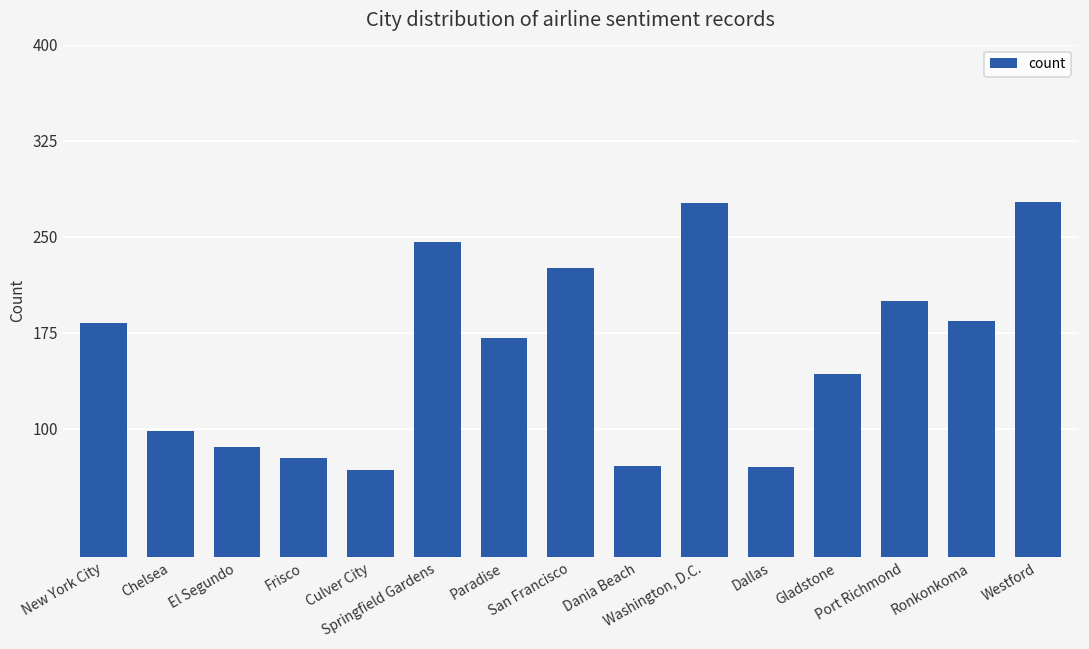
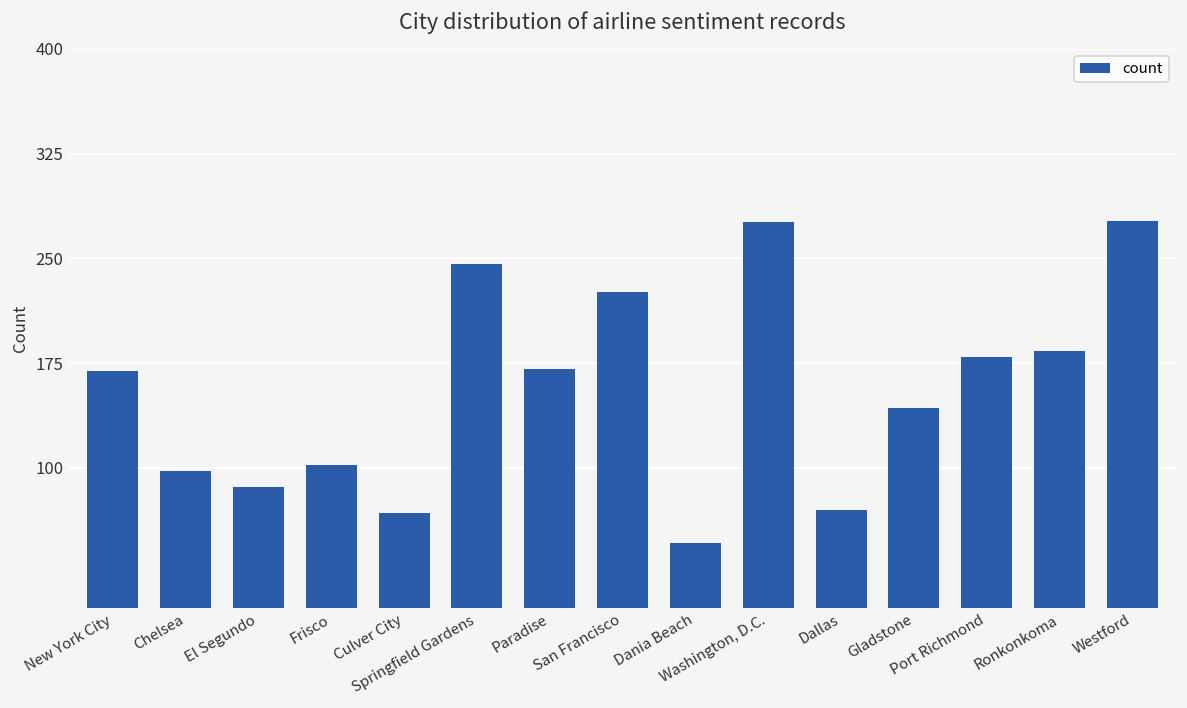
New York City: 183 -> 169
Frisco: 77 -> 102
Dania Beach: 71 -> 46
Port Richmond: 200 -> 179
